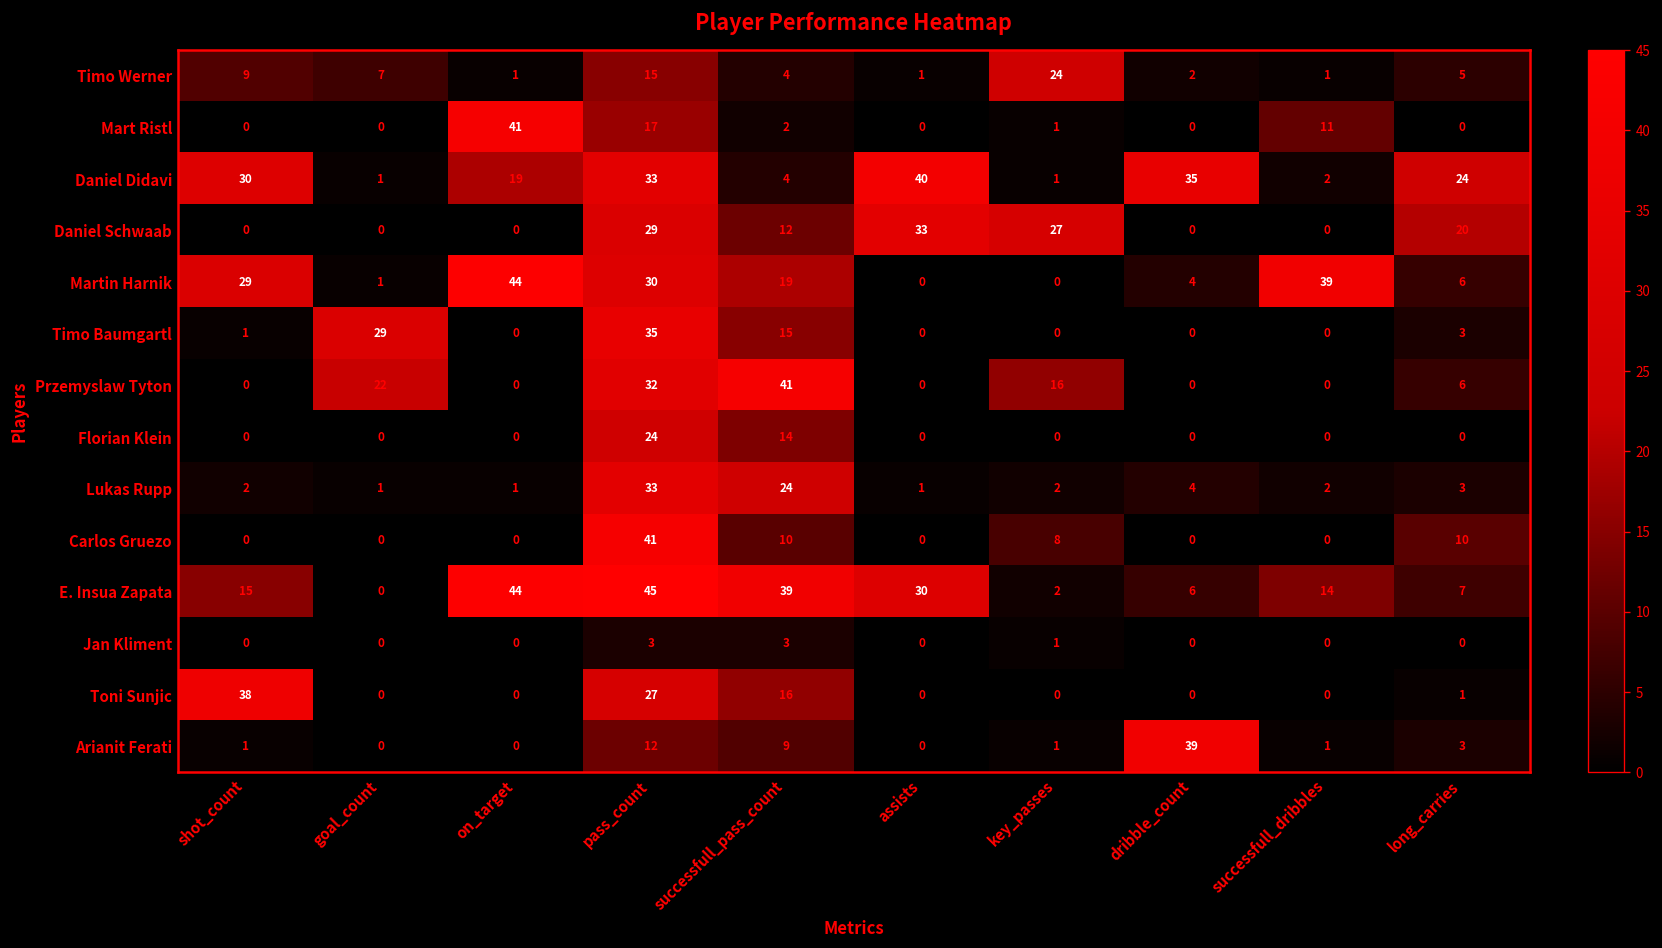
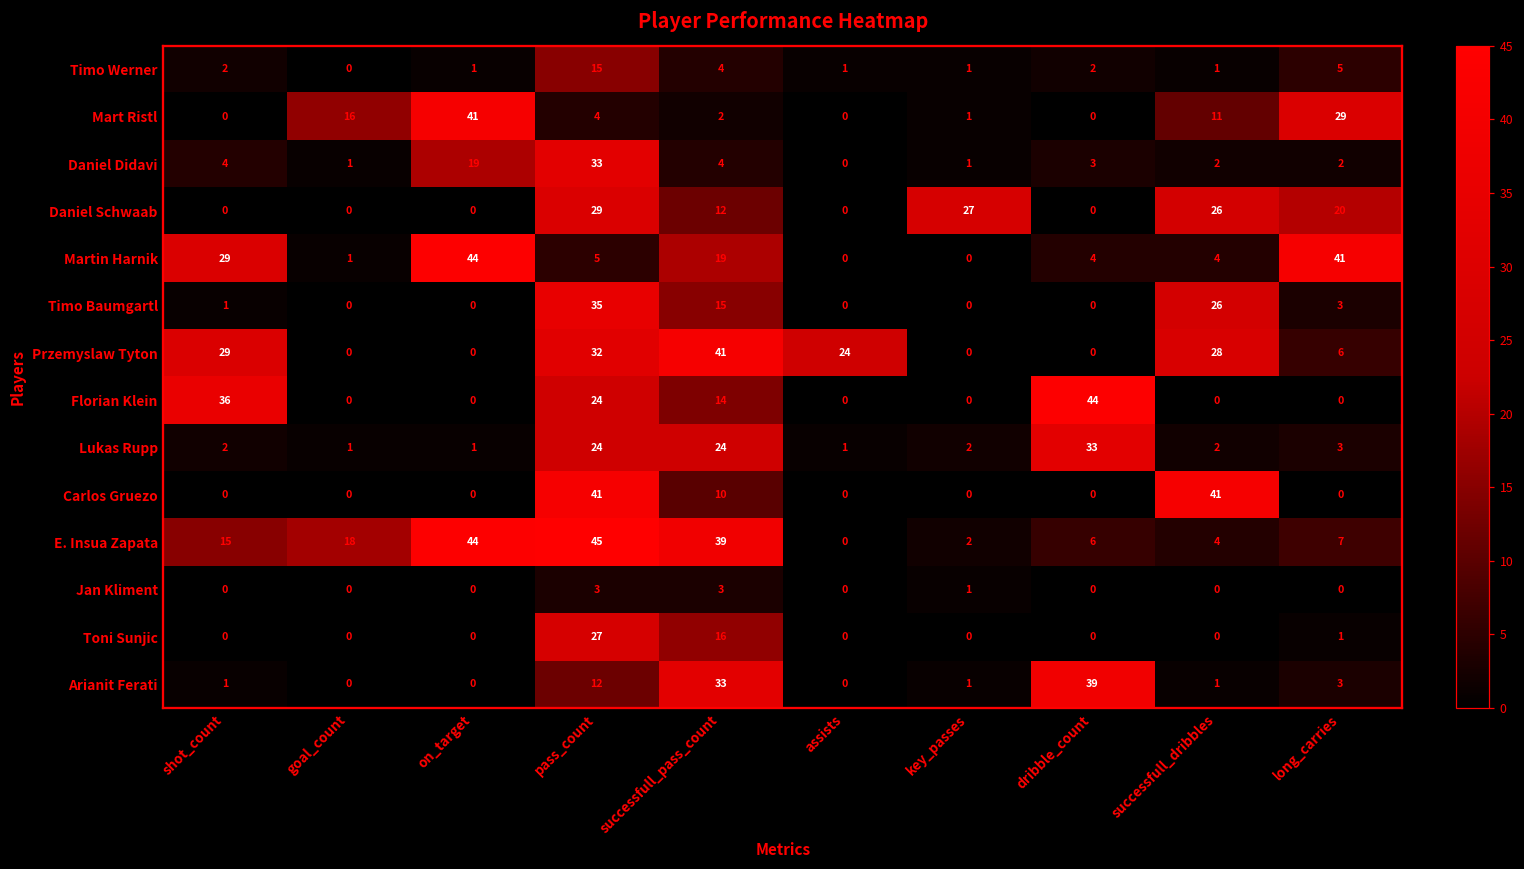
Timo Werner, shot_count: 9 -> 2
Timo Werner, goal_count: 7 -> 0
Timo Werner, key_passes: 24 -> 1
Mart Ristl, goal_count: 0 -> 16
Mart Ristl, pass_count: 17 -> 4
Mart Ristl, long_carries: 0 -> 29
Daniel Didavi, shot_count: 30 -> 4
Daniel Didavi, assists: 40 -> 0
Daniel Didavi, dribble_count: 35 -> 3
Daniel Didavi, long_carries: 24 -> 2
Daniel Schwaab, assists: 33 -> 0
Daniel Schwaab, successfull_dribbles: 0 -> 26
Martin Harnik, pass_count: 30 -> 5
Martin Harnik, successfull_dribbles: 39 -> 4
Martin Harnik, long_carries: 6 -> 41
Timo Baumgartl, goal_count: 29 -> 0
Timo Baumgartl, successfull_dribbles: 0 -> 26
Przemyslaw Tyton, shot_count: 0 -> 29
Przemyslaw Tyton, goal_count: 22 -> 0
Przemyslaw Tyton, assists: 0 -> 24
Przemyslaw Tyton, key_passes: 16 -> 0
Przemyslaw Tyton, successfull_dribbles: 0 -> 28
Florian Klein, shot_count: 0 -> 36
Florian Klein, dribble_count: 0 -> 44
Lukas Rupp, pass_count: 33 -> 24
Lukas Rupp, dribble_count: 4 -> 33
Carlos Gruezo, key_passes: 8 -> 0
Carlos Gruezo, successfull_dribbles: 0 -> 41
Carlos Gruezo, long_carries: 10 -> 0
E. Insua Zapata, goal_count: 0 -> 18
E. Insua Zapata, assists: 30 -> 0
E. Insua Zapata, successfull_dribbles: 14 -> 4
Toni Sunjic, shot_count: 38 -> 0
Arianit Ferati, successfull_pass_count: 9 -> 33
